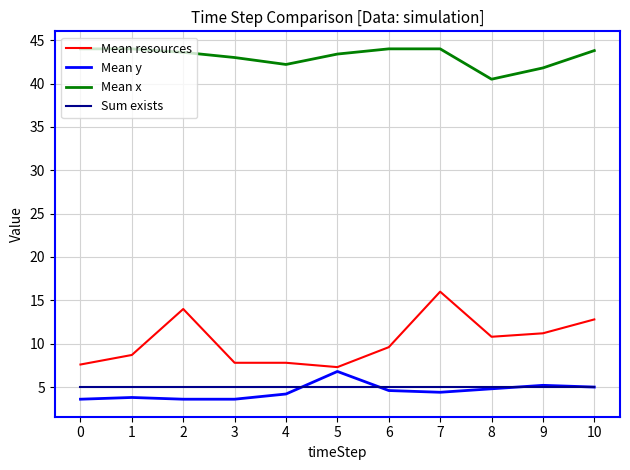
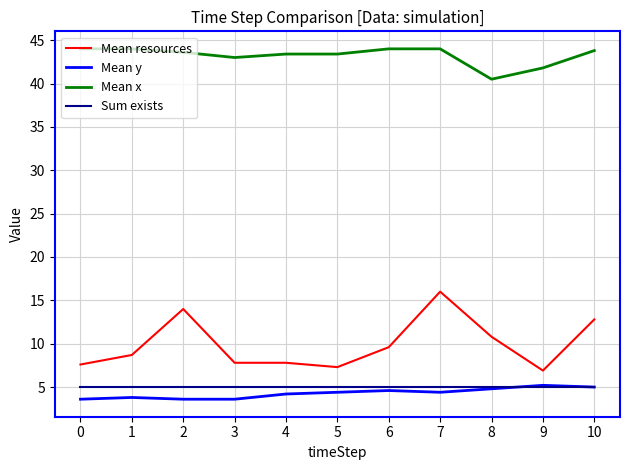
Mean x, 4: 42 -> 43
Mean y, 5: 7 -> 4
Mean resources, 9: 11 -> 7
